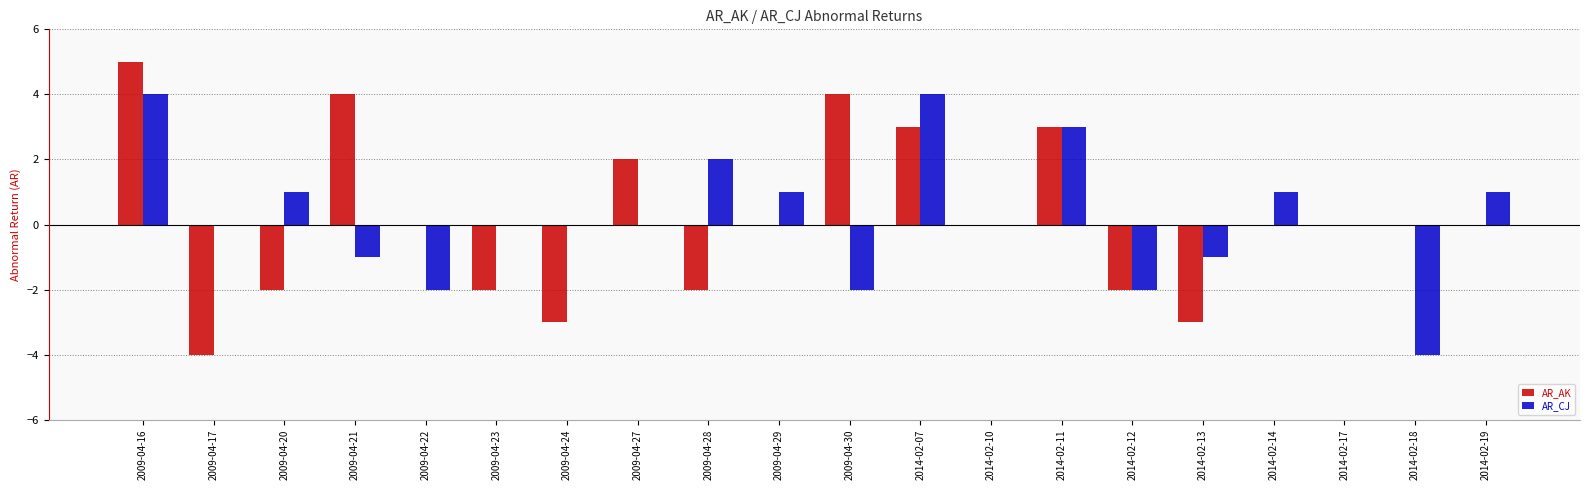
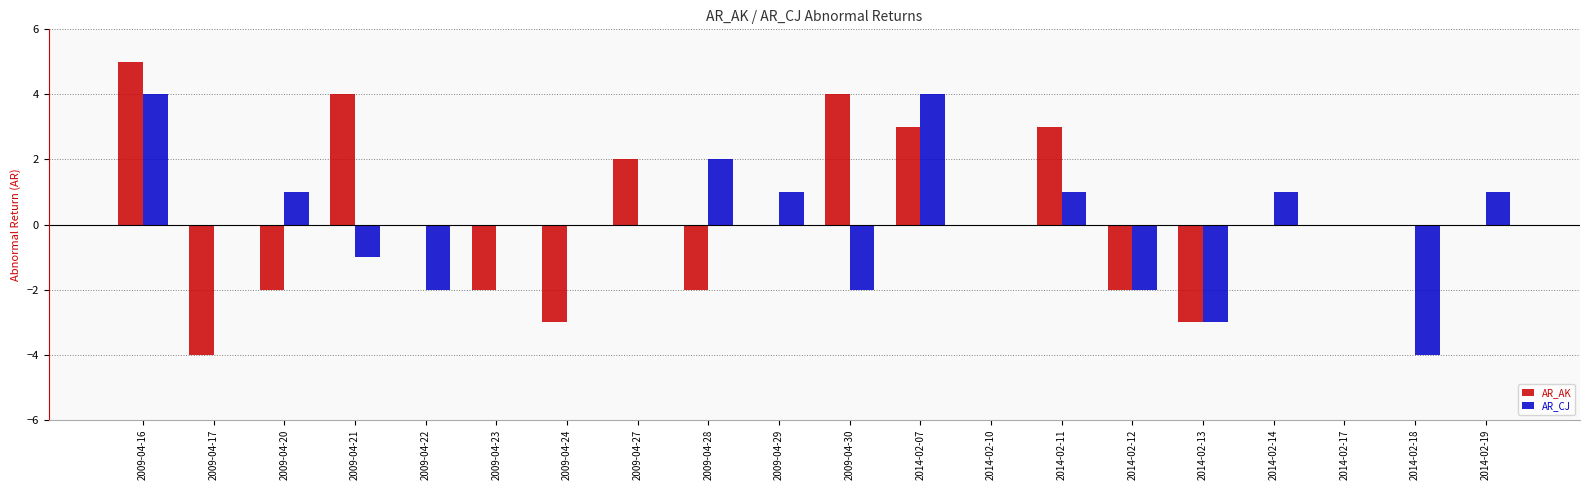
AR_CJ, 2014-02-11: 3 -> 1
AR_CJ, 2014-02-13: -1 -> -3
